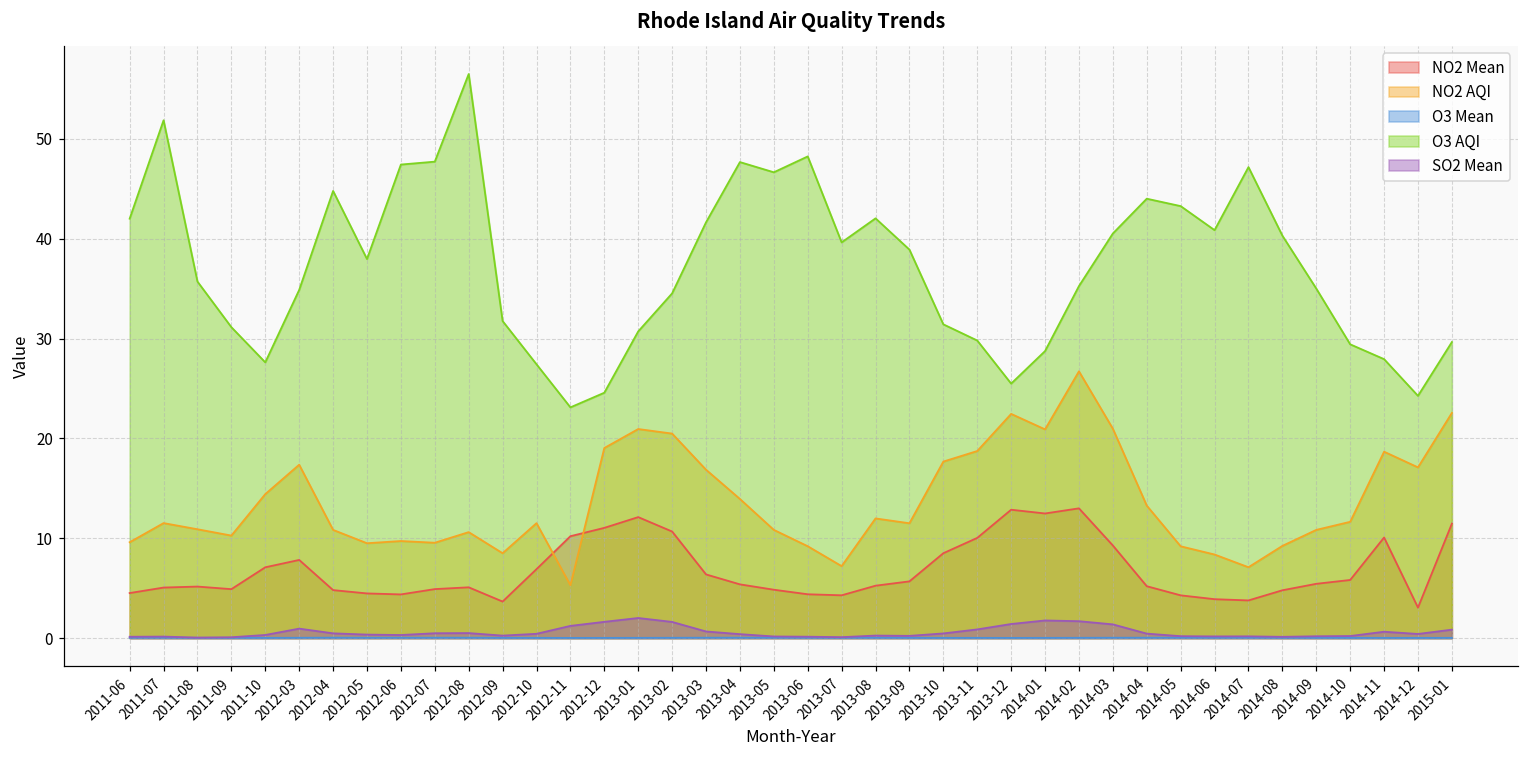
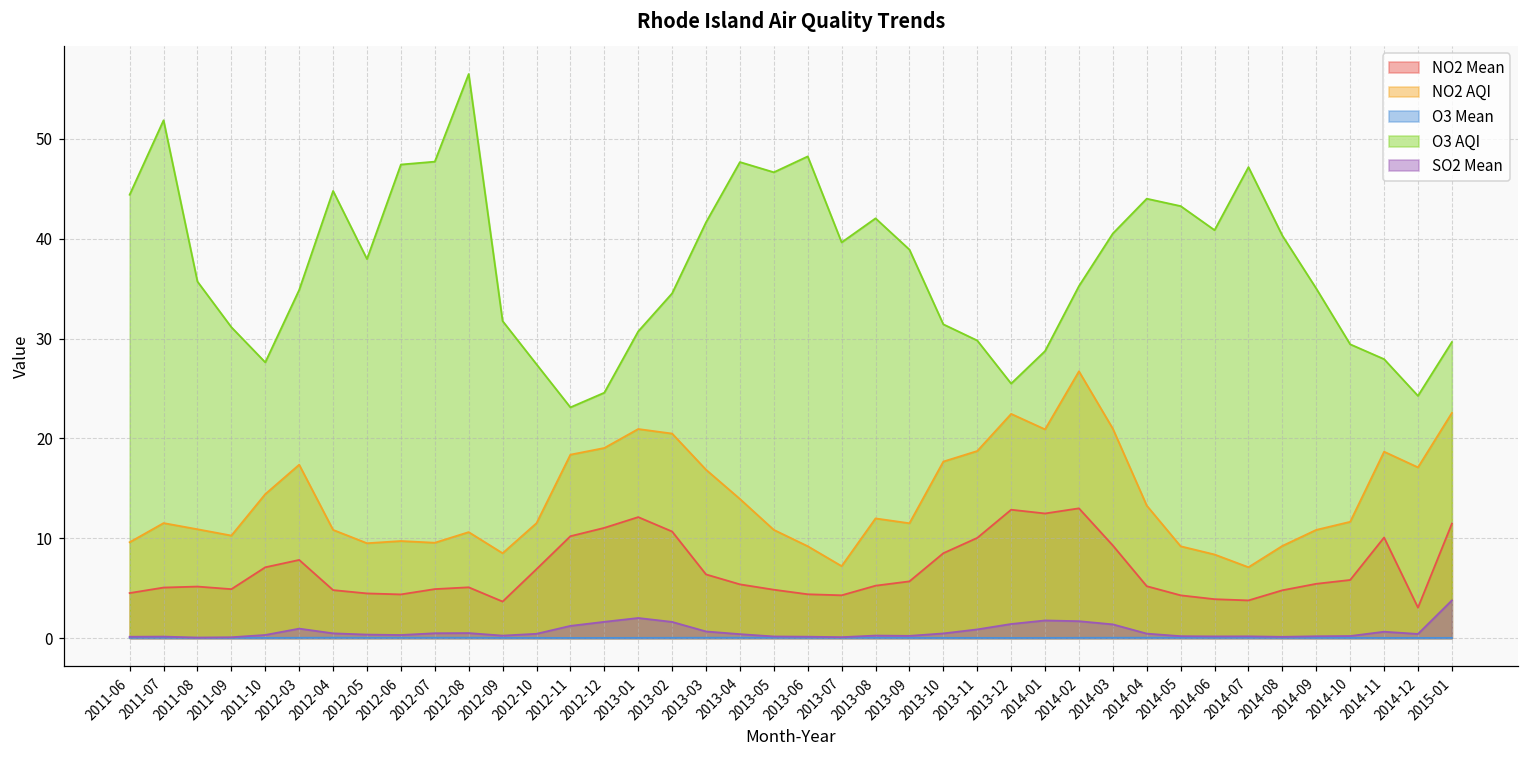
O3 AQI, 2011-06: 42 -> 44
NO2 AQI, 2012-11: 5 -> 18
SO2 Mean, 2015-01: 1 -> 4
